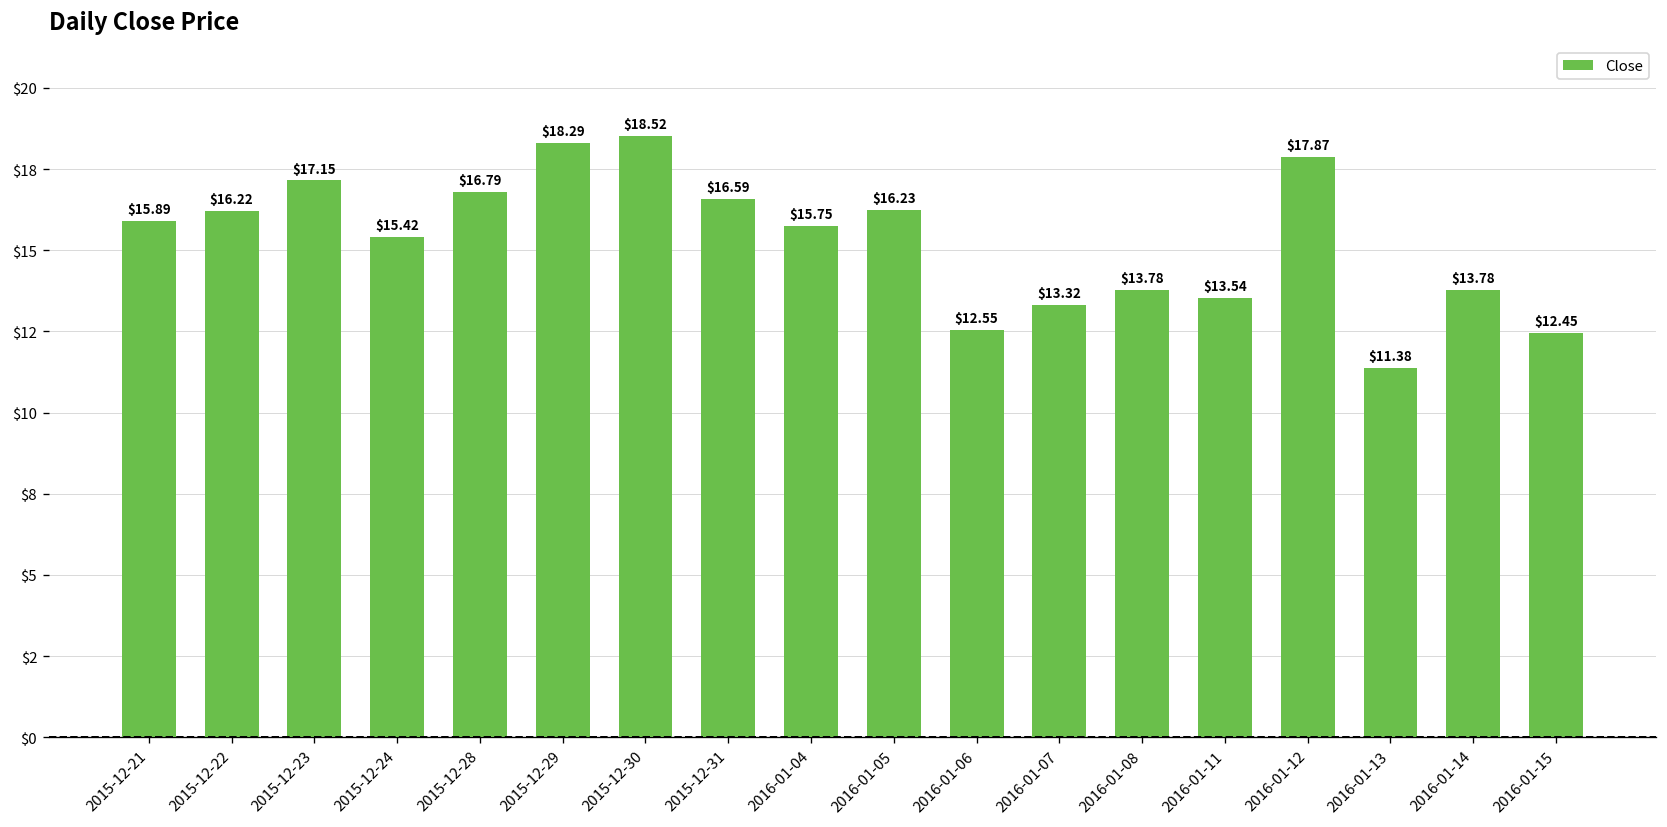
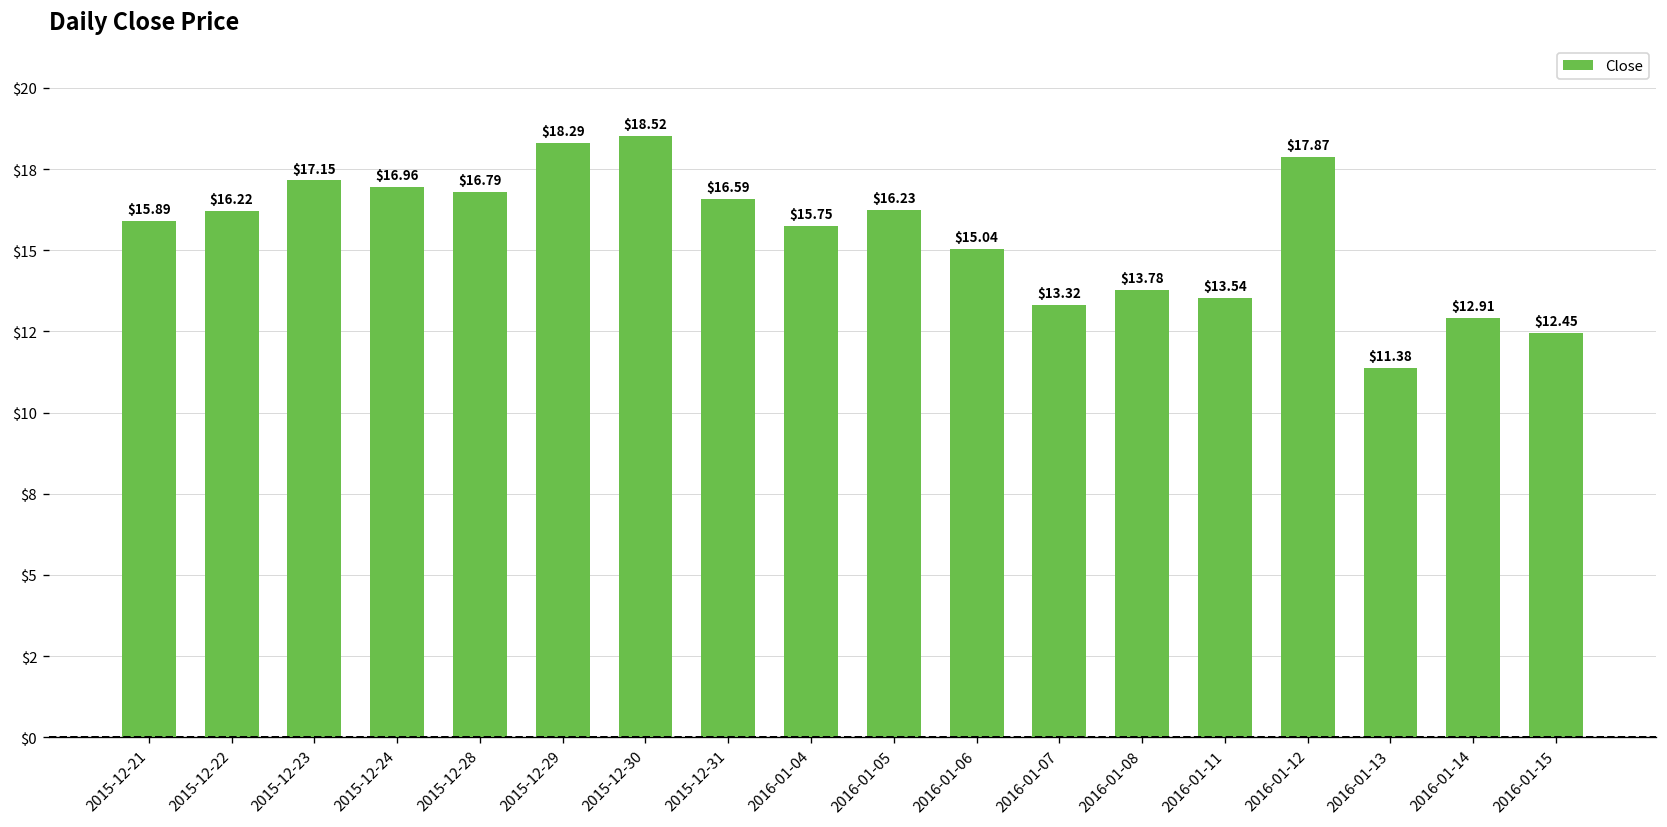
2015-12-24: $15.42 -> $16.96
2016-01-06: $12.55 -> $15.04
2016-01-14: $13.78 -> $12.91
